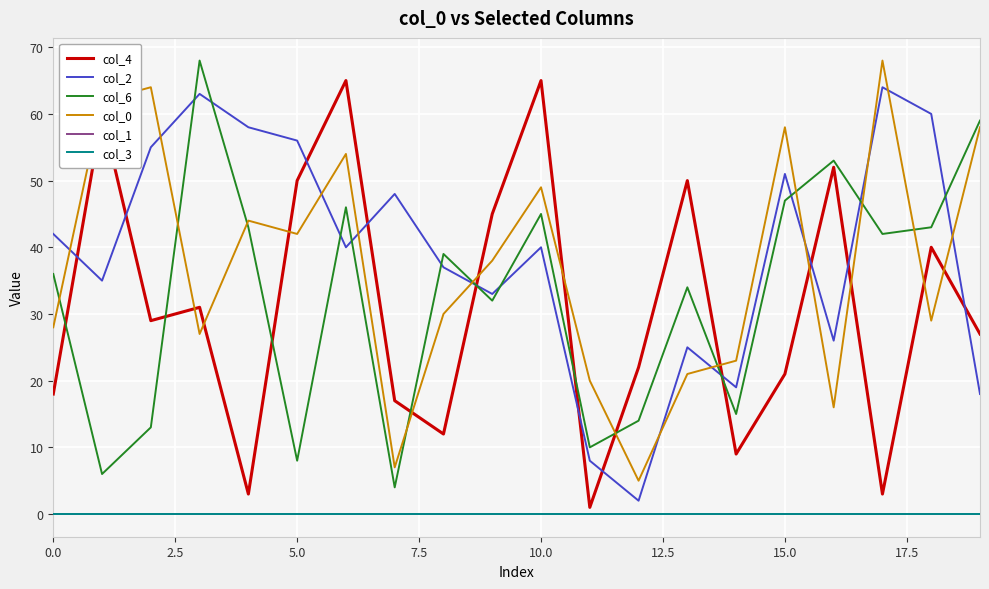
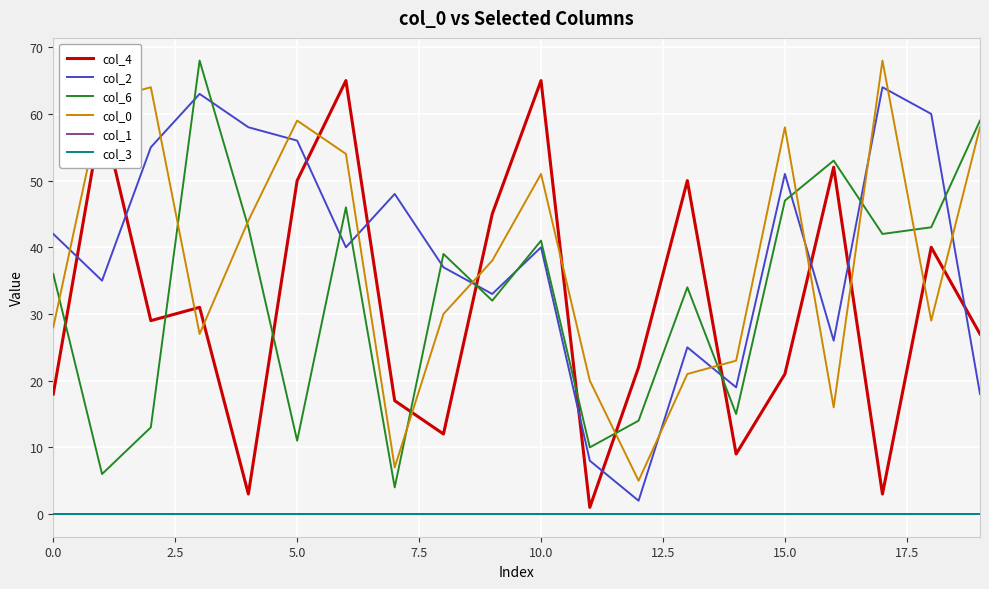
col_6, 5.0: 8 -> 11
col_0, 5.0: 42 -> 59
col_6, 10.0: 45 -> 41
col_0, 10.0: 49 -> 51
